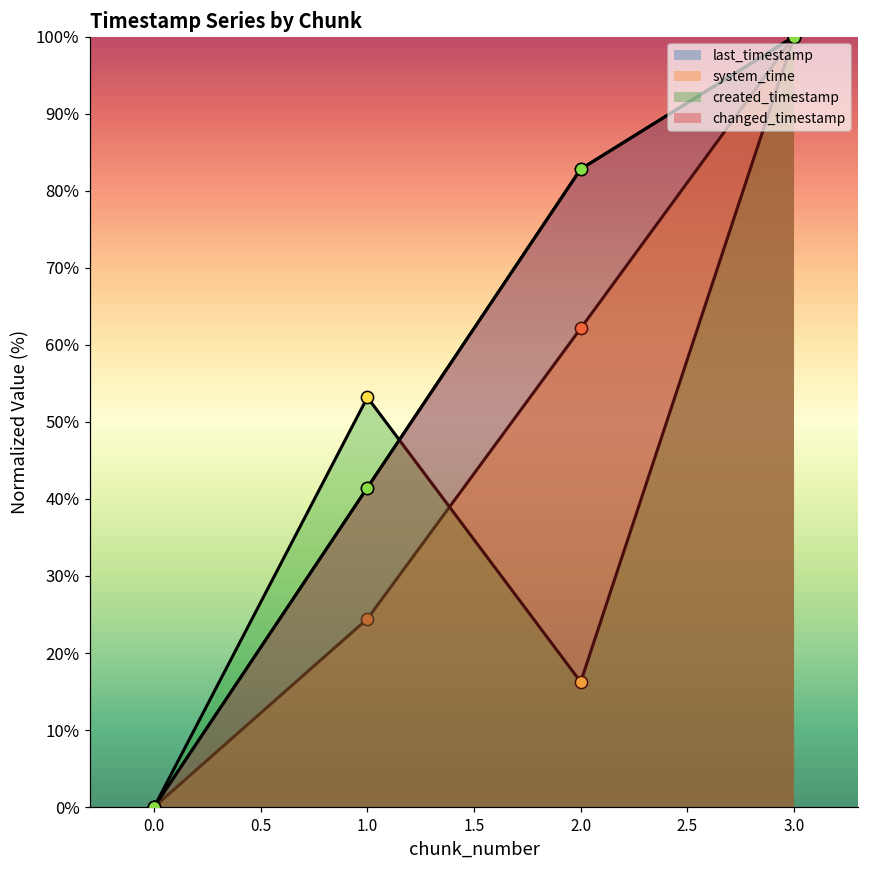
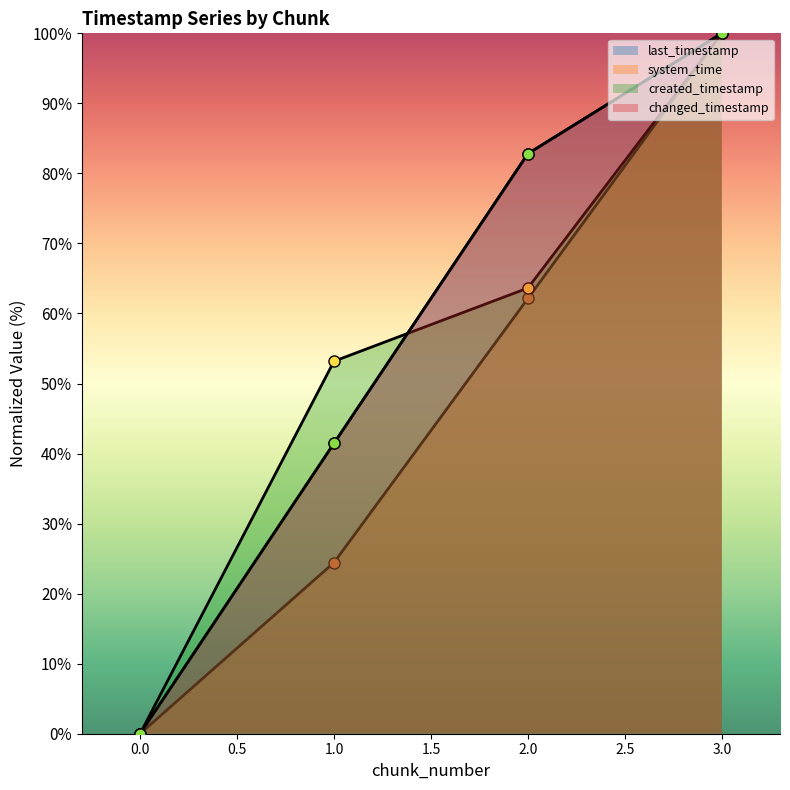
created_timestamp, 2.0: 16% -> 64%
